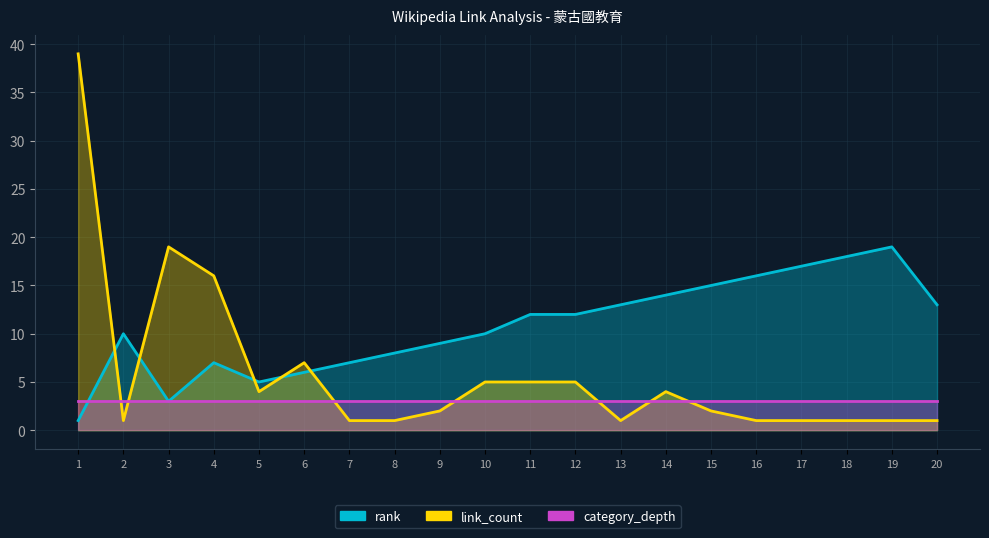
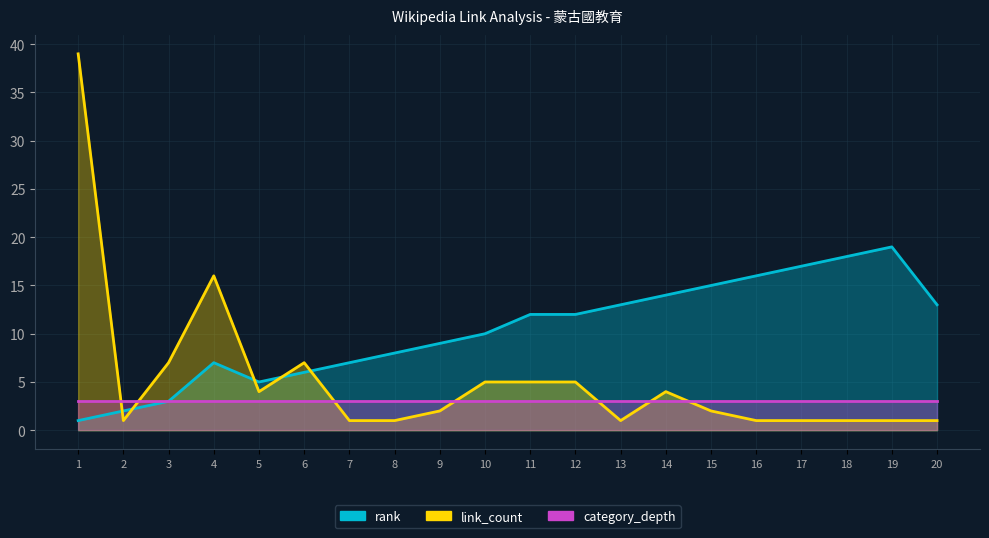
rank, 2: 10 -> 2
link_count, 3: 19 -> 7
